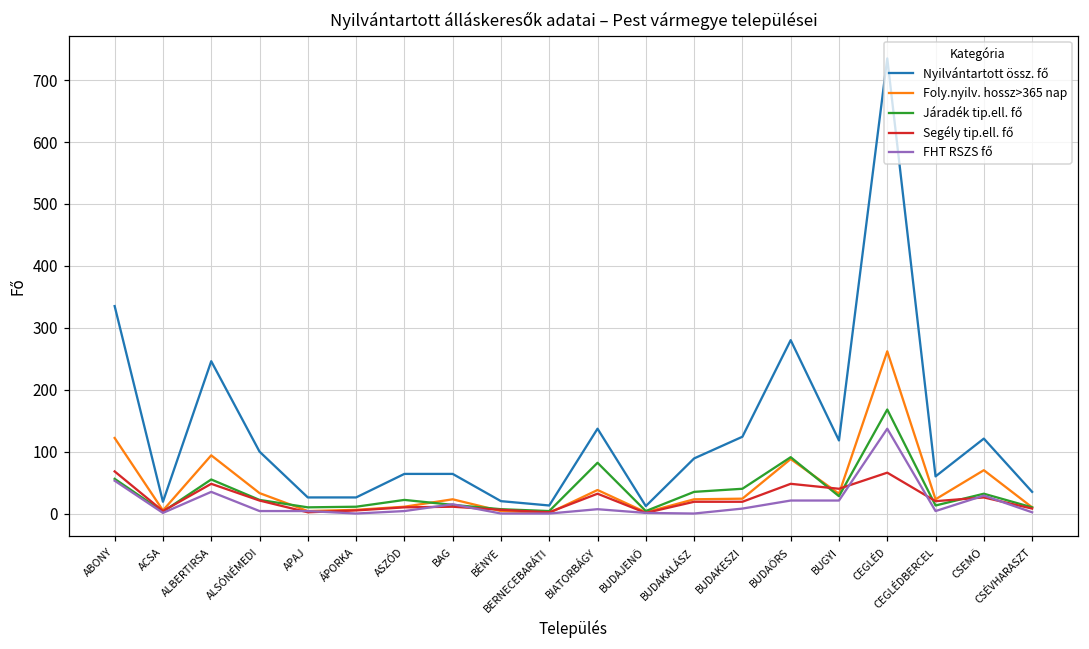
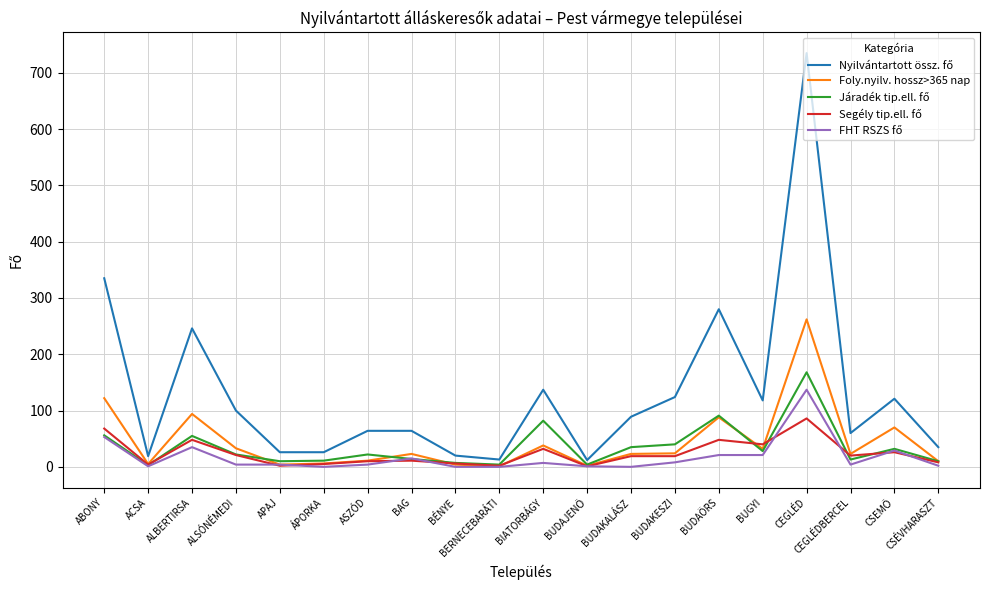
Segély tip.ell. fő, CEGLÉD: 70 -> 90
